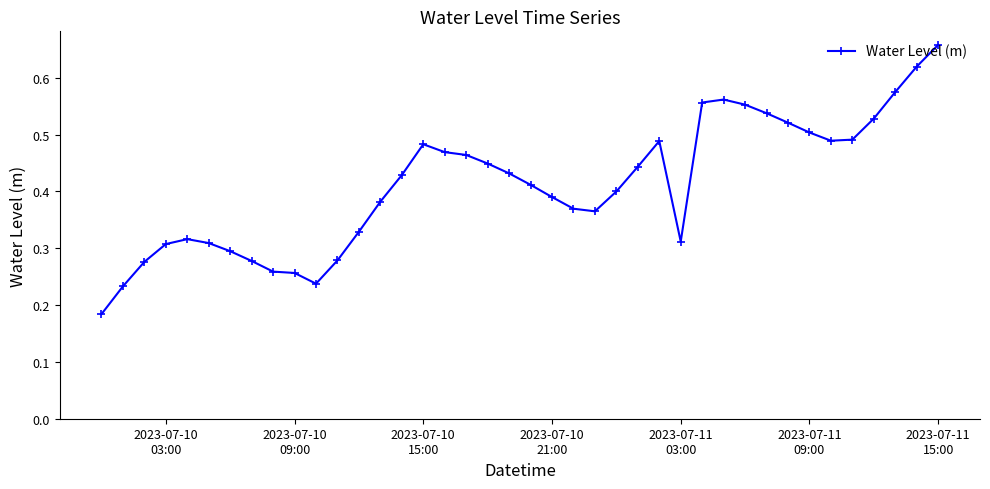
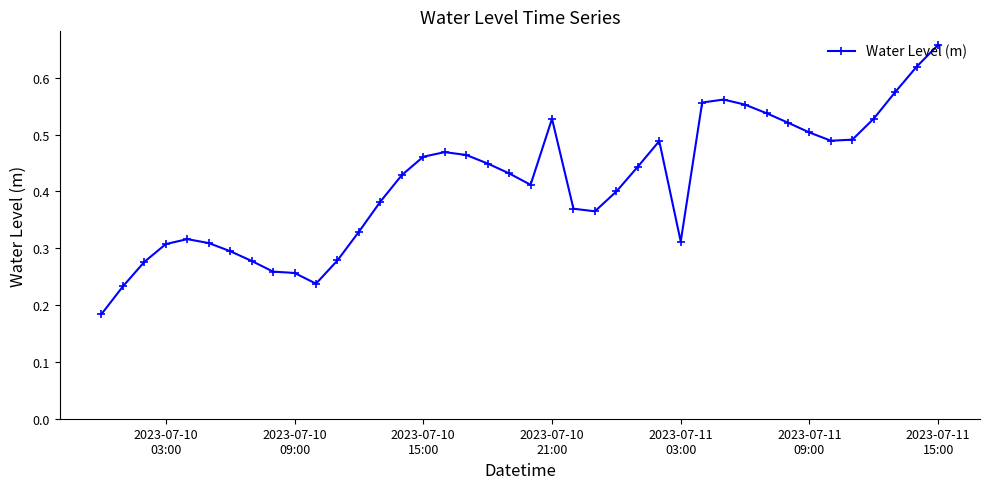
2023-07-10 15:00: 0.48 -> 0.46
2023-07-10 21:00: 0.39 -> 0.53
